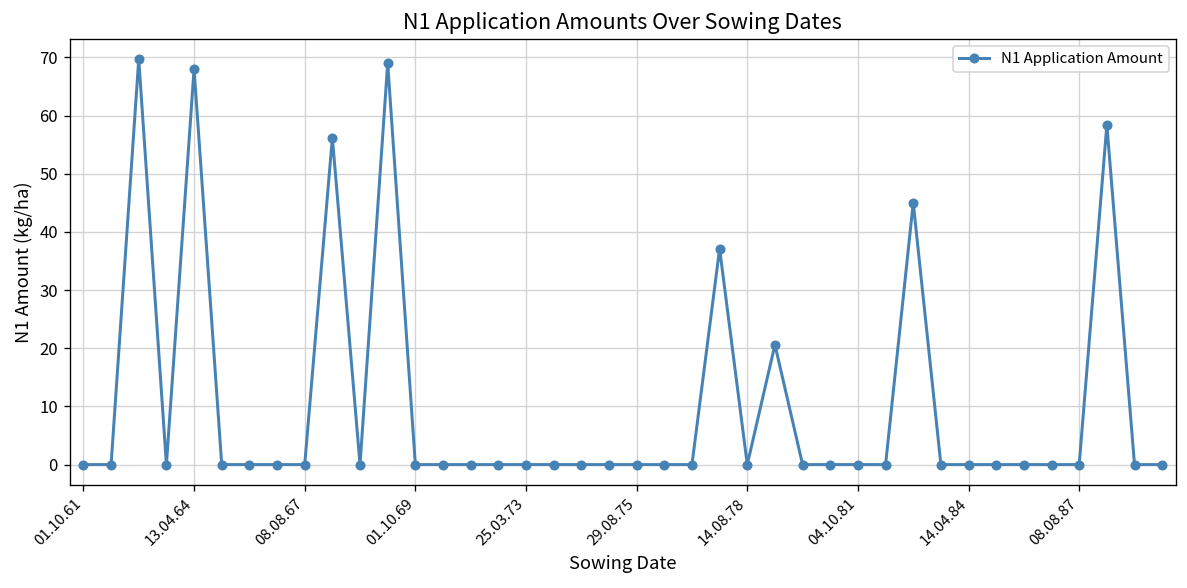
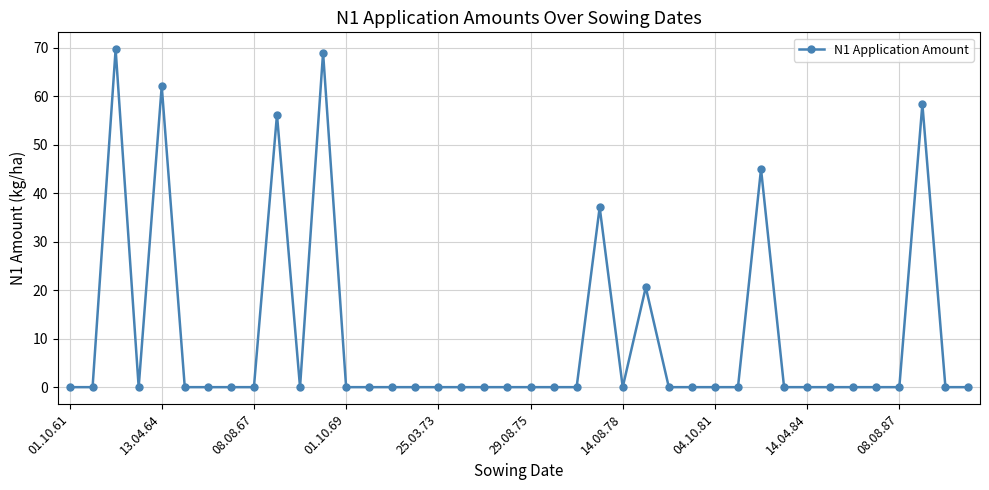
13.04.64: 68 -> 62
